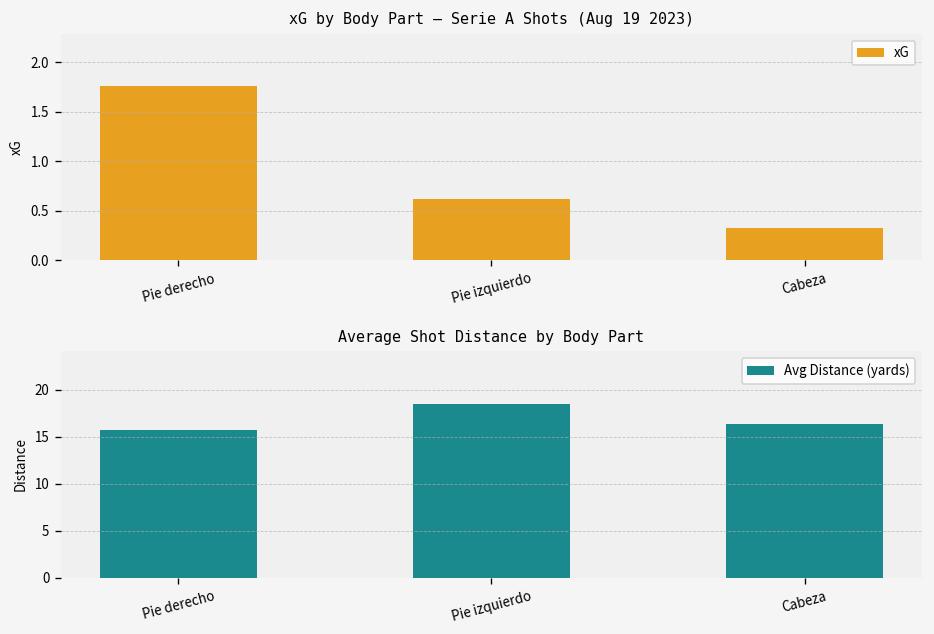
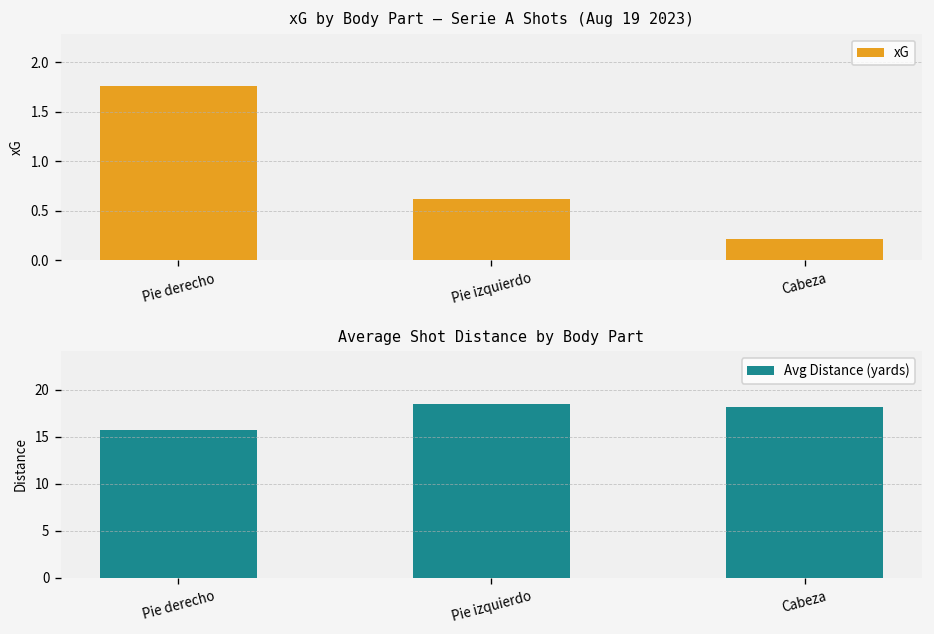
xG by Body Part — Serie A Shots (Aug 19 2023), Cabeza: 0.3 -> 0.2
Average Shot Distance by Body Part, Cabeza: 16 -> 18
